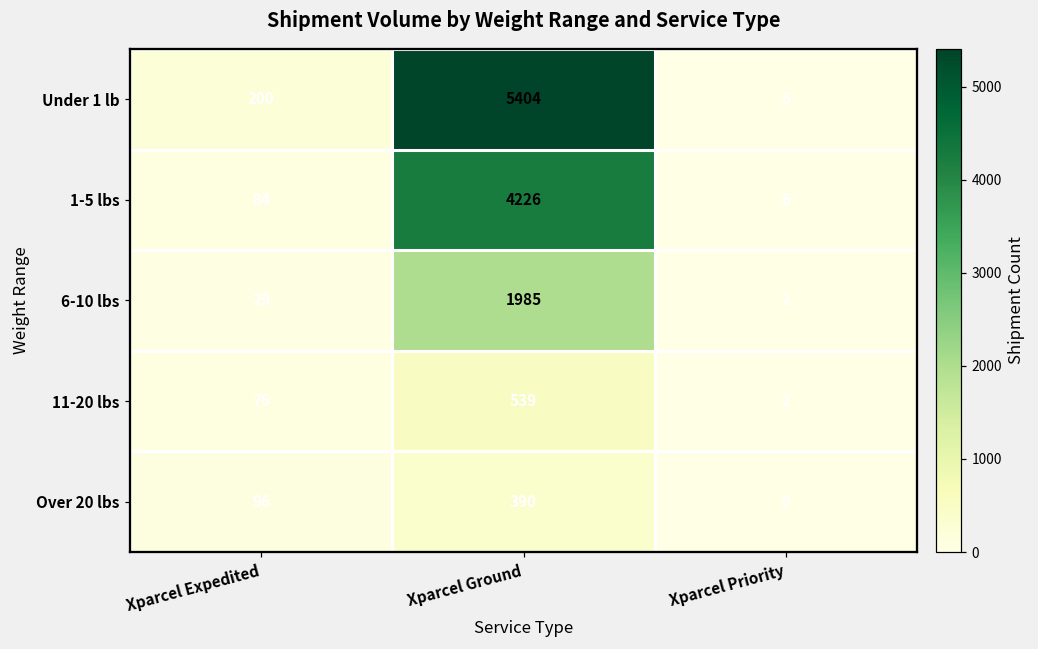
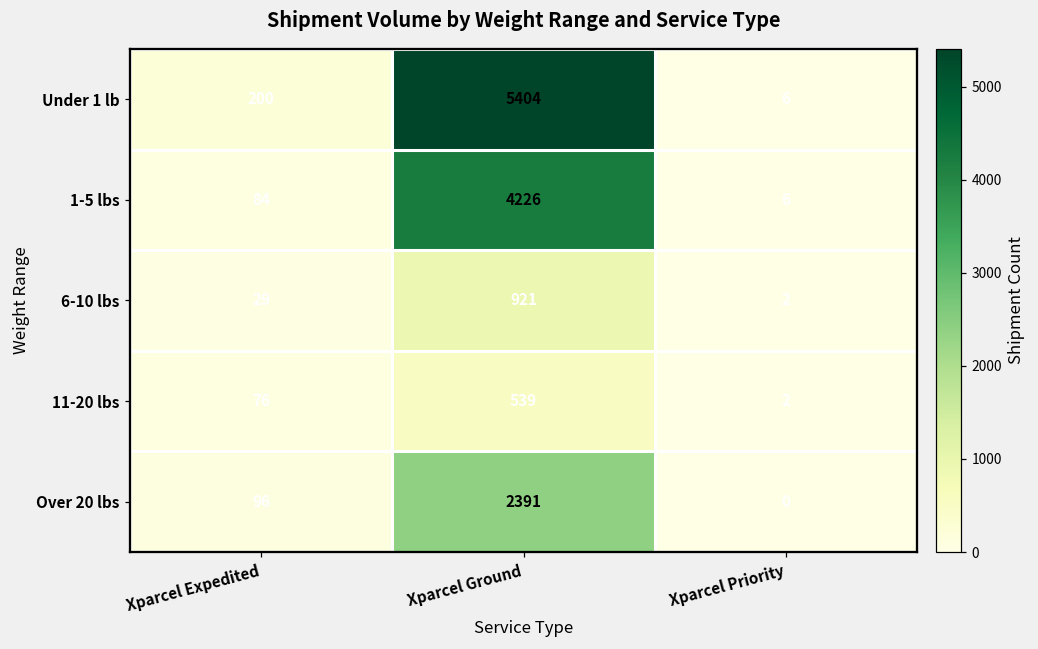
6-10 lbs, Xparcel Ground: 1985 -> 921
Over 20 lbs, Xparcel Ground: 390 -> 2391
